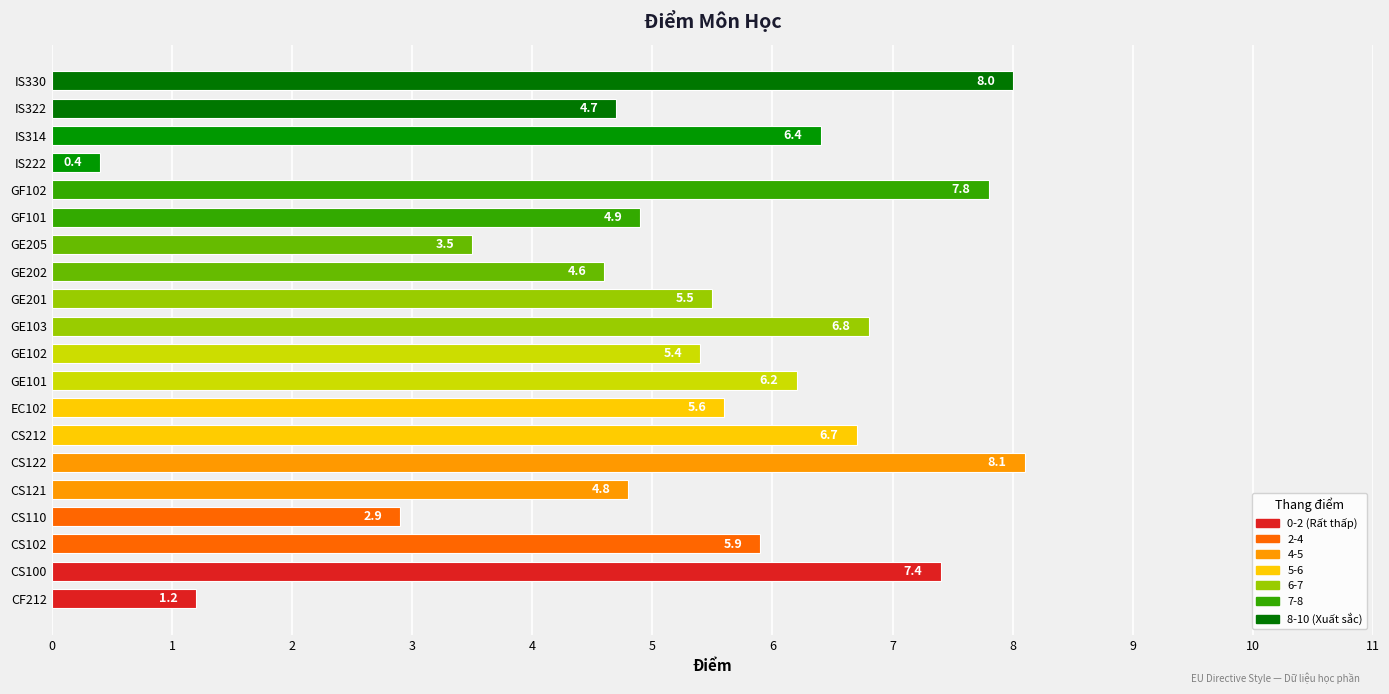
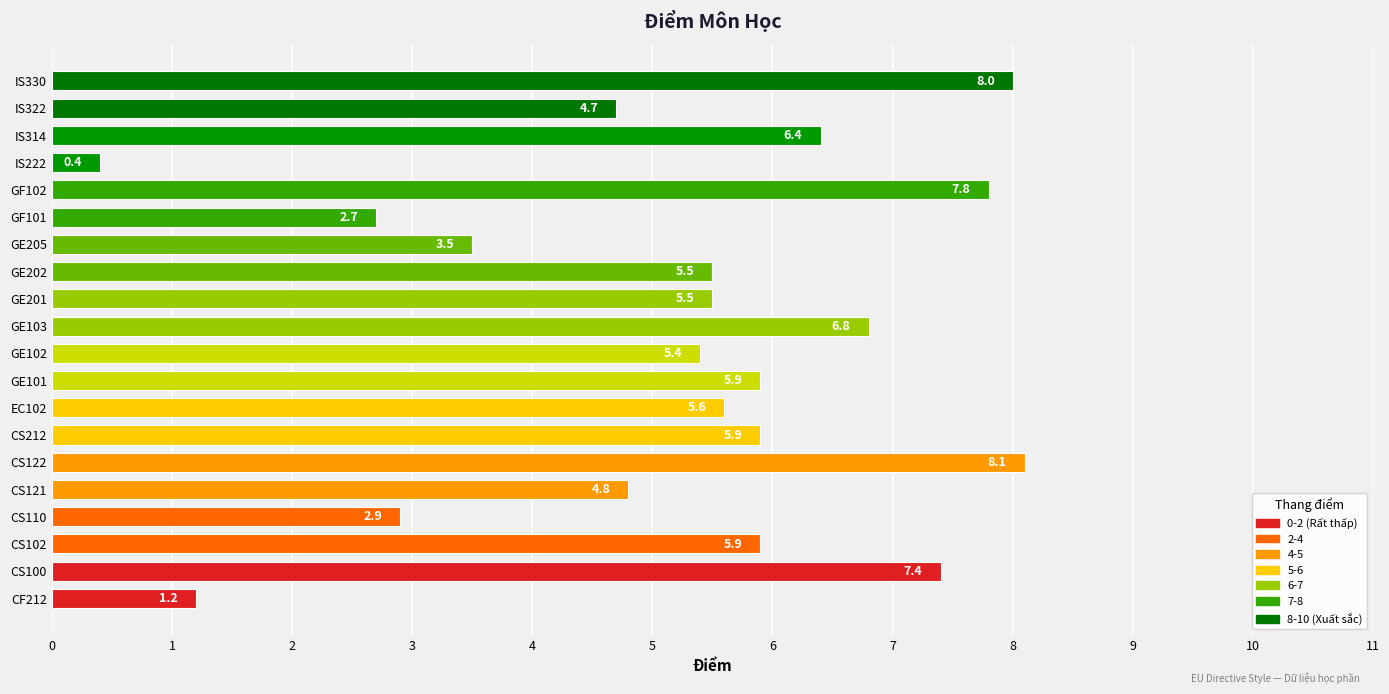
GF101: 4.9 -> 2.7
GE202: 4.6 -> 5.5
GE101: 6.2 -> 5.9
CS212: 6.7 -> 5.9
